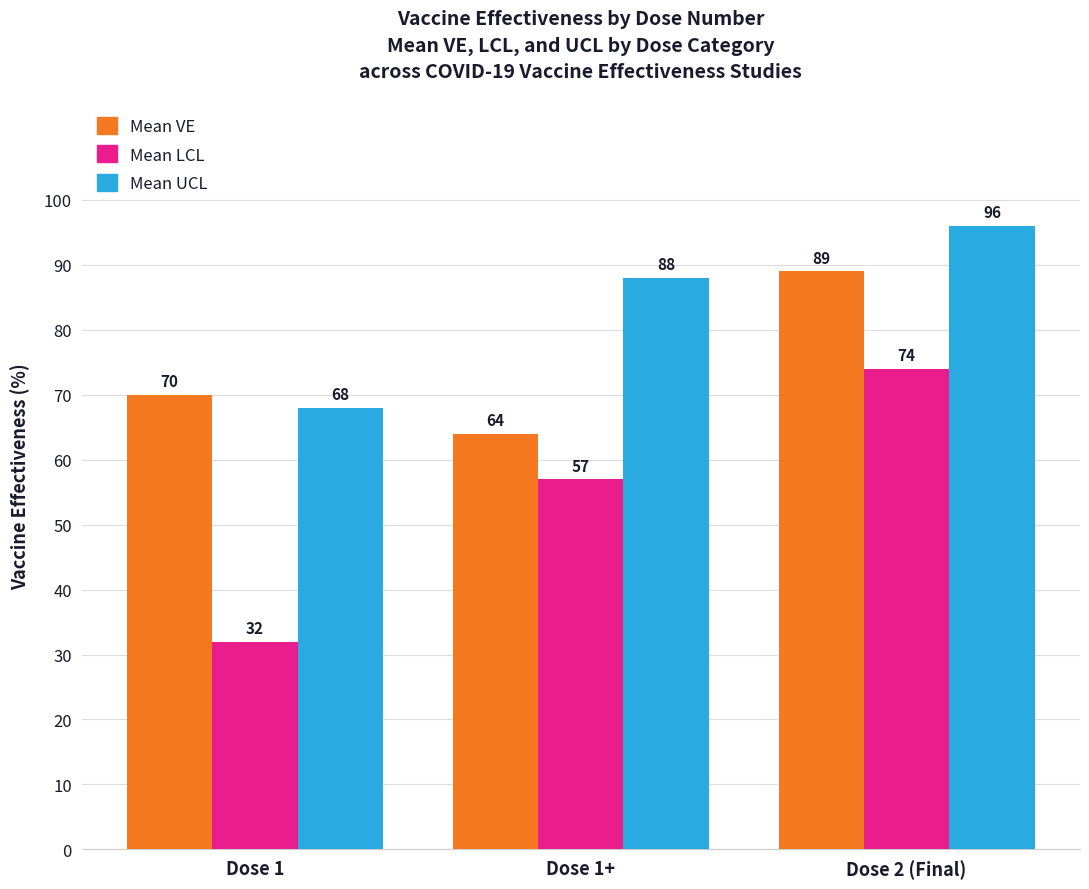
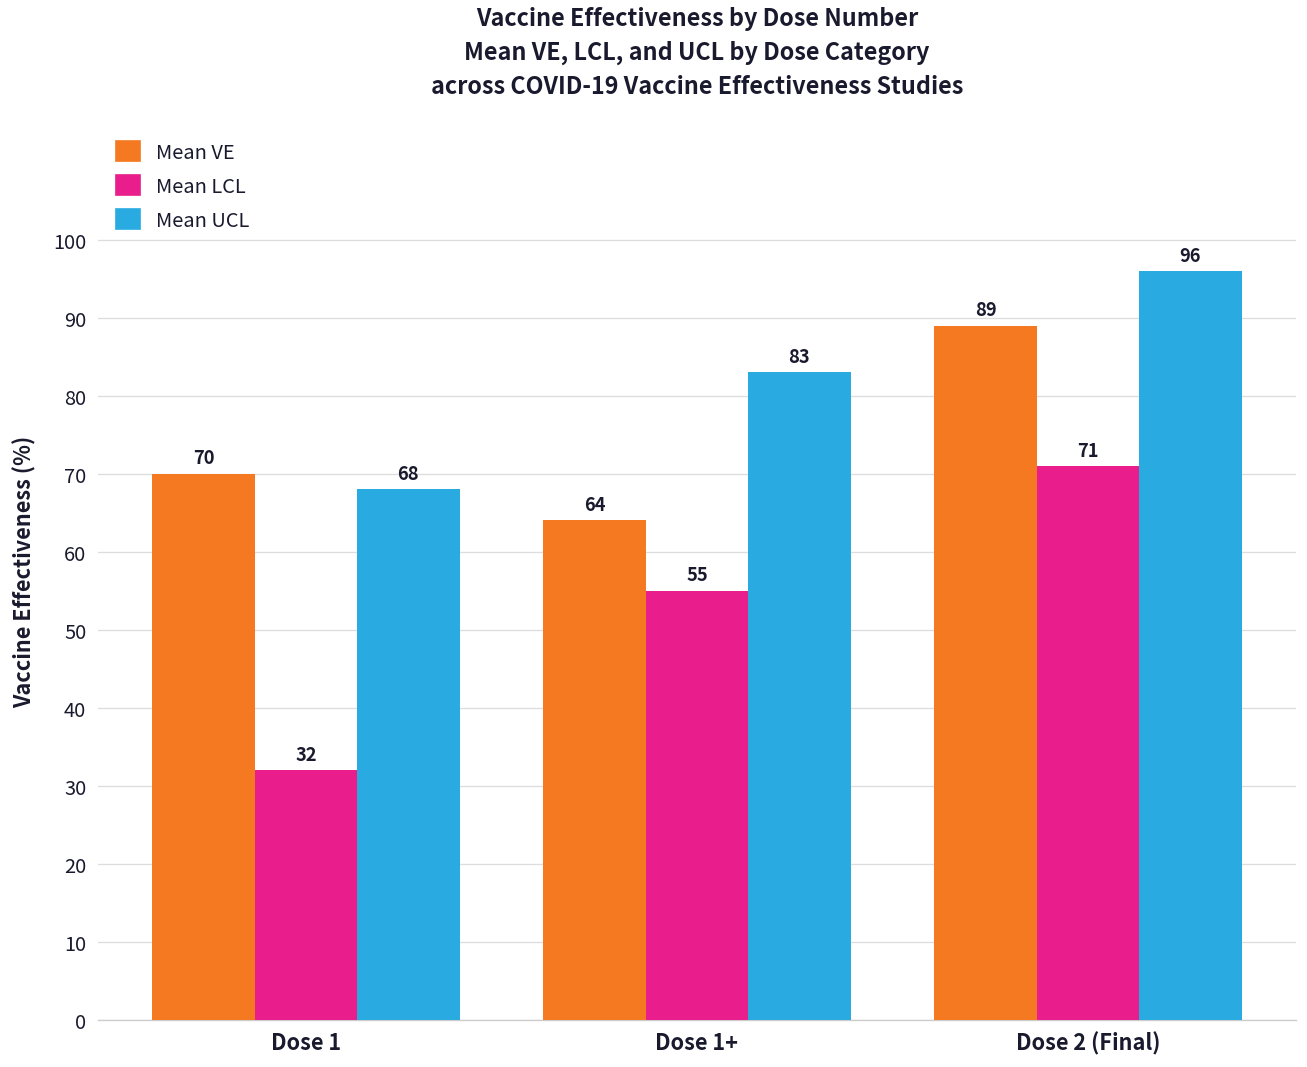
Mean LCL, Dose 1+: 57 -> 55
Mean UCL, Dose 1+: 88 -> 83
Mean LCL, Dose 2 (Final): 74 -> 71
